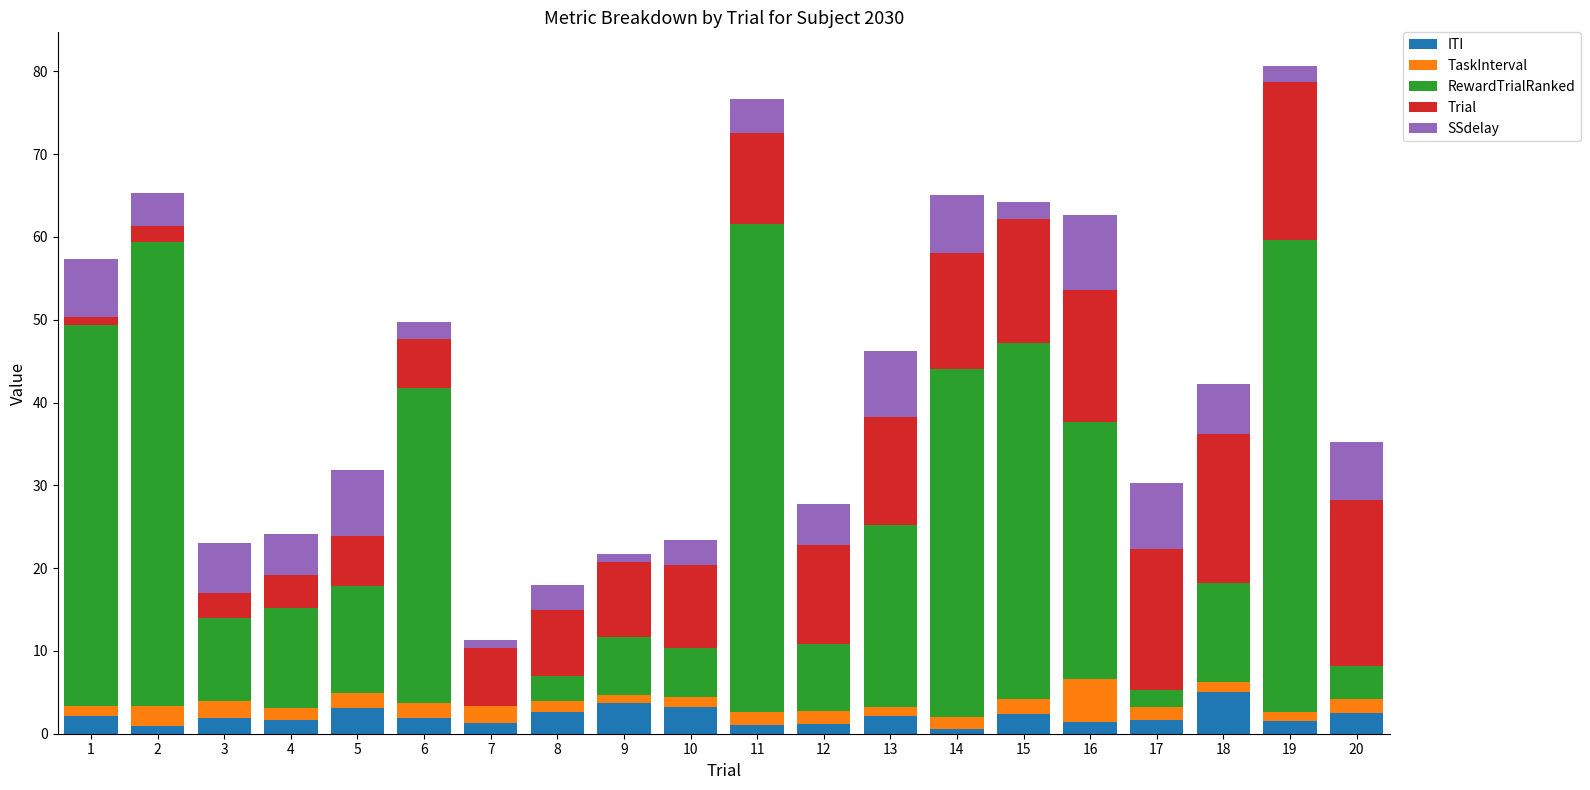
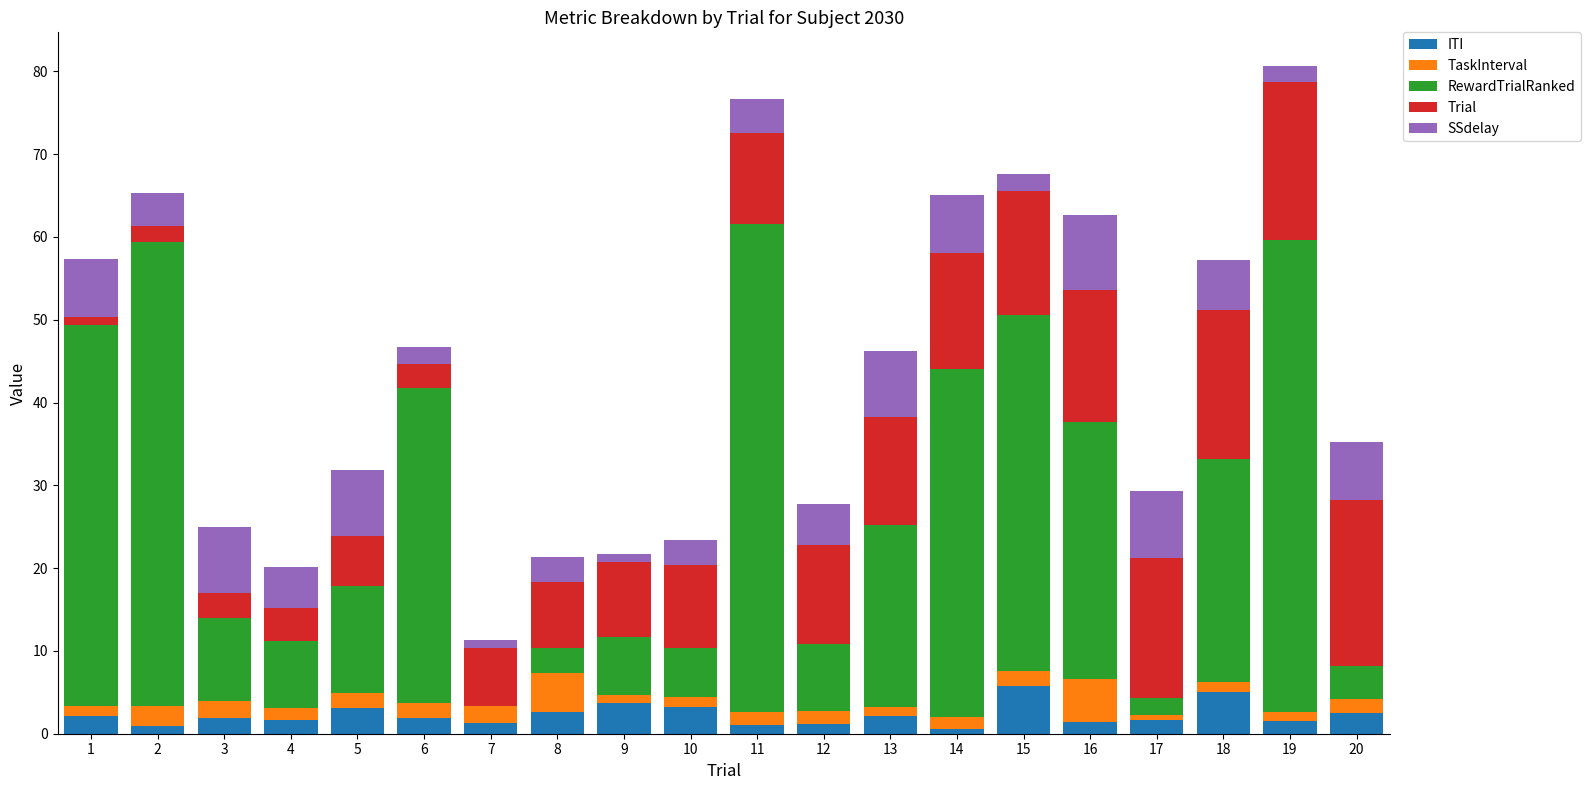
SSdelay, 3: 6 -> 8
RewardTrialRanked, 4: 12 -> 8
Trial, 6: 6 -> 3
TaskInterval, 8: 1 -> 5
ITI, 15: 2 -> 6
TaskInterval, 17: 2 -> 1
RewardTrialRanked, 18: 12 -> 27
